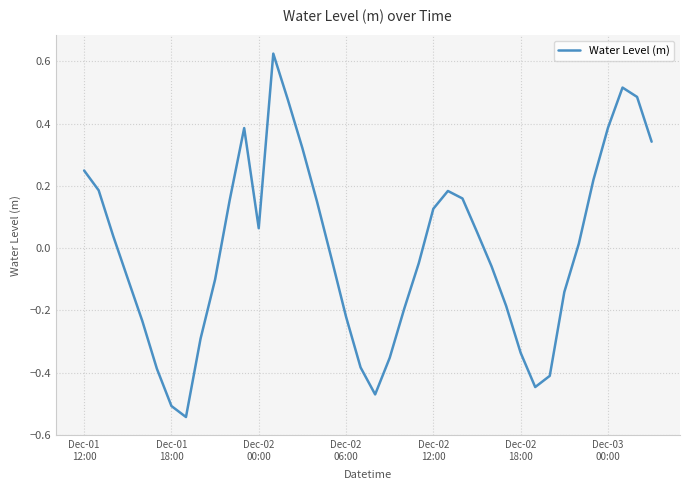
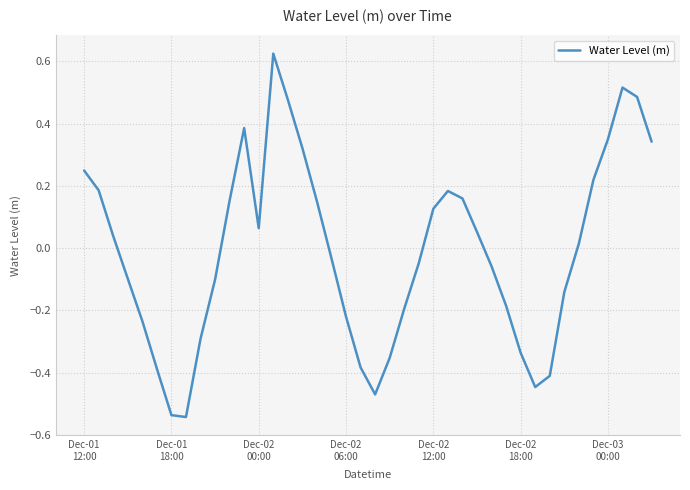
Dec-01 18:00: -0.51 -> -0.54
Dec-03 00:00: 0.39 -> 0.35
